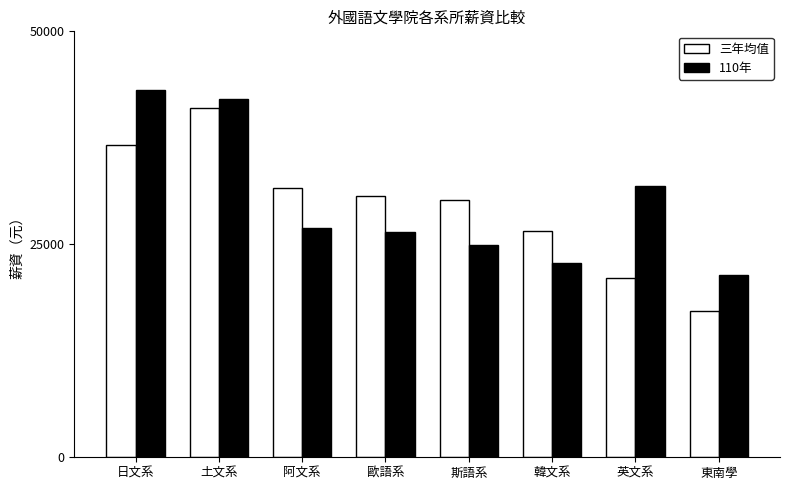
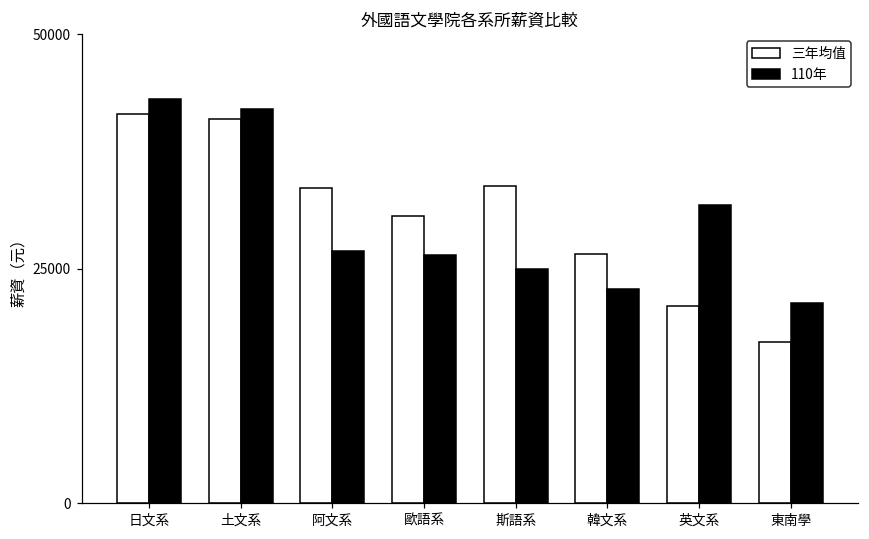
三年均值, 日文系: 37000 -> 42000
三年均值, 阿文系: 32000 -> 34000
三年均值, 斯語系: 30000 -> 34000
